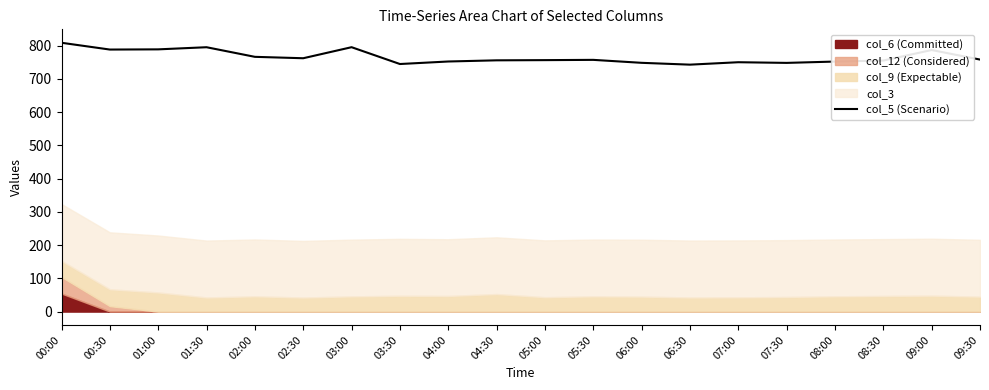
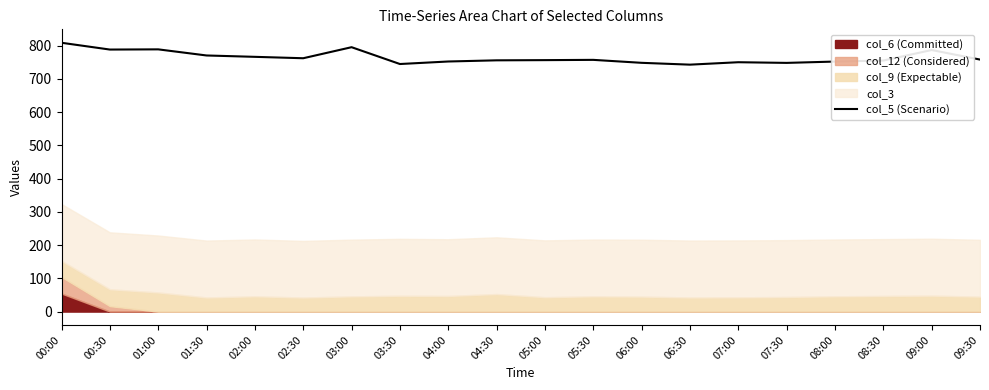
col_5 (Scenario), 01:30: 800 -> 770
